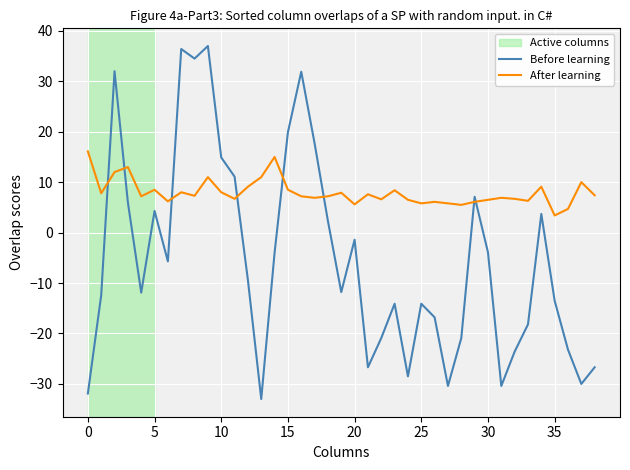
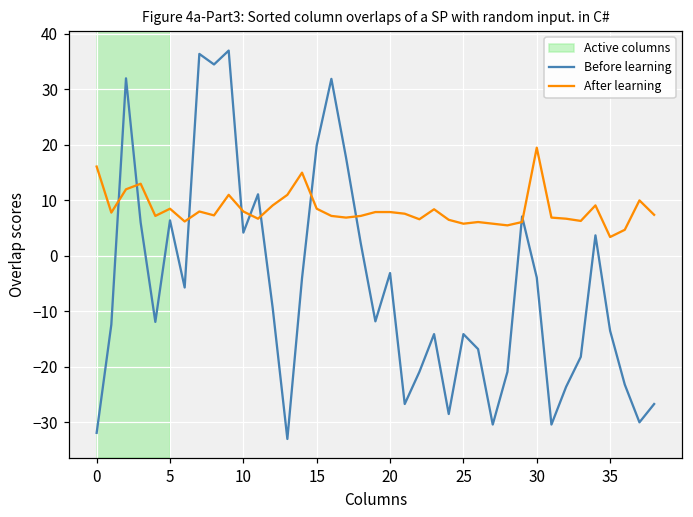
Before learning, 5: 4 -> 6
Before learning, 10: 15 -> 4
Before learning, 20: -1 -> -3
After learning, 20: 6 -> 8
After learning, 30: 7 -> 20
